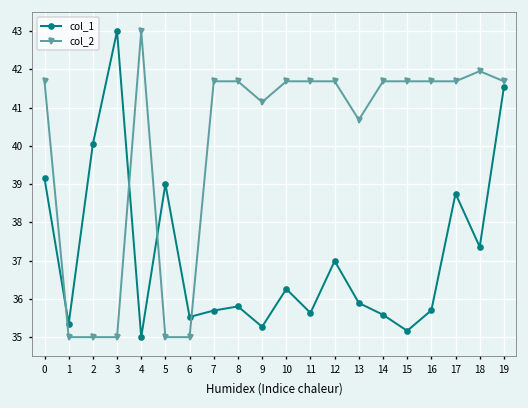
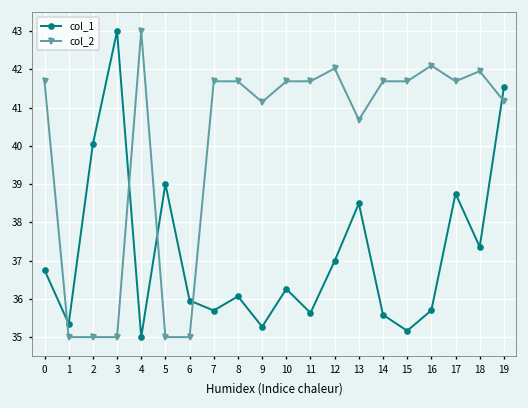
col_1, 0: 39.1 -> 36.8
col_1, 6: 35.5 -> 36.0
col_1, 8: 35.8 -> 36.1
col_2, 12: 41.7 -> 42.0
col_1, 13: 35.9 -> 38.5
col_2, 16: 41.7 -> 42.1
col_2, 19: 41.7 -> 41.2
